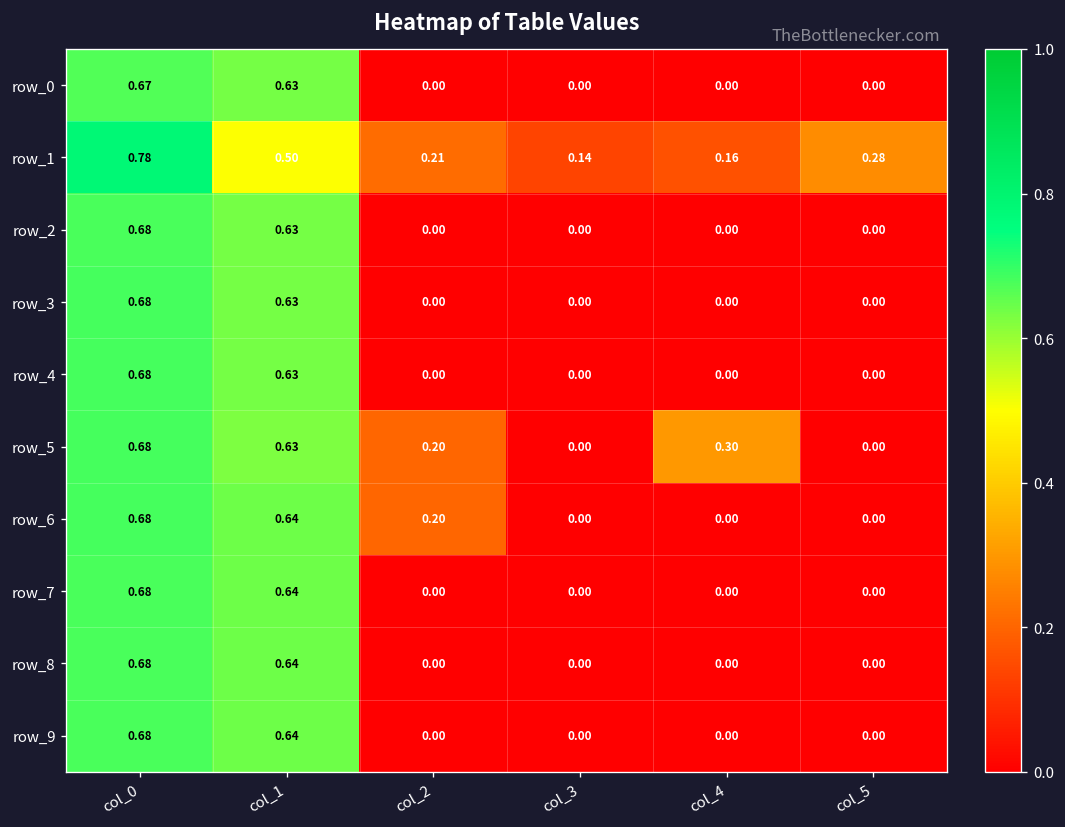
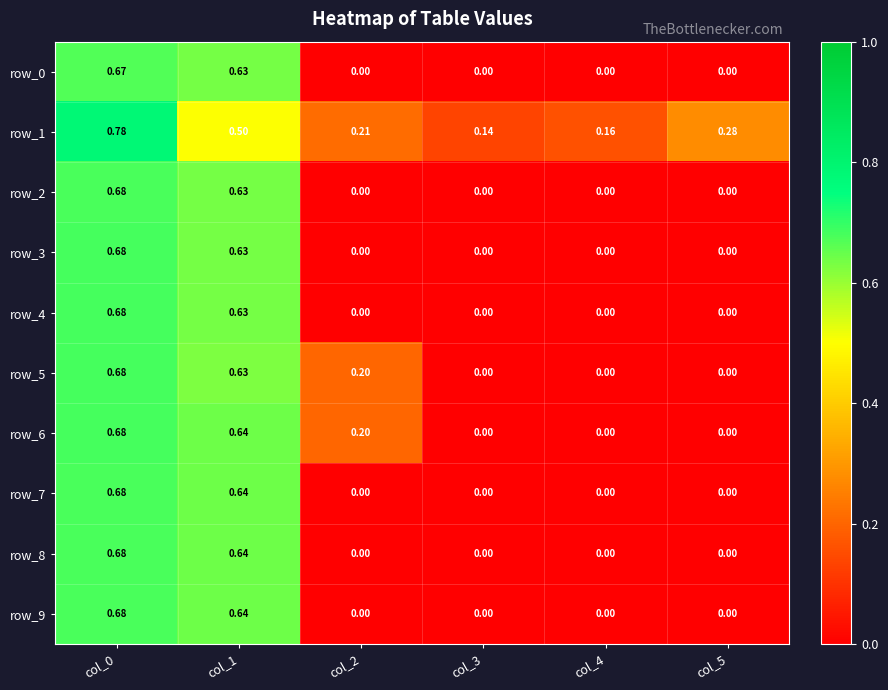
row_5, col_4: 0.30 -> 0.00
